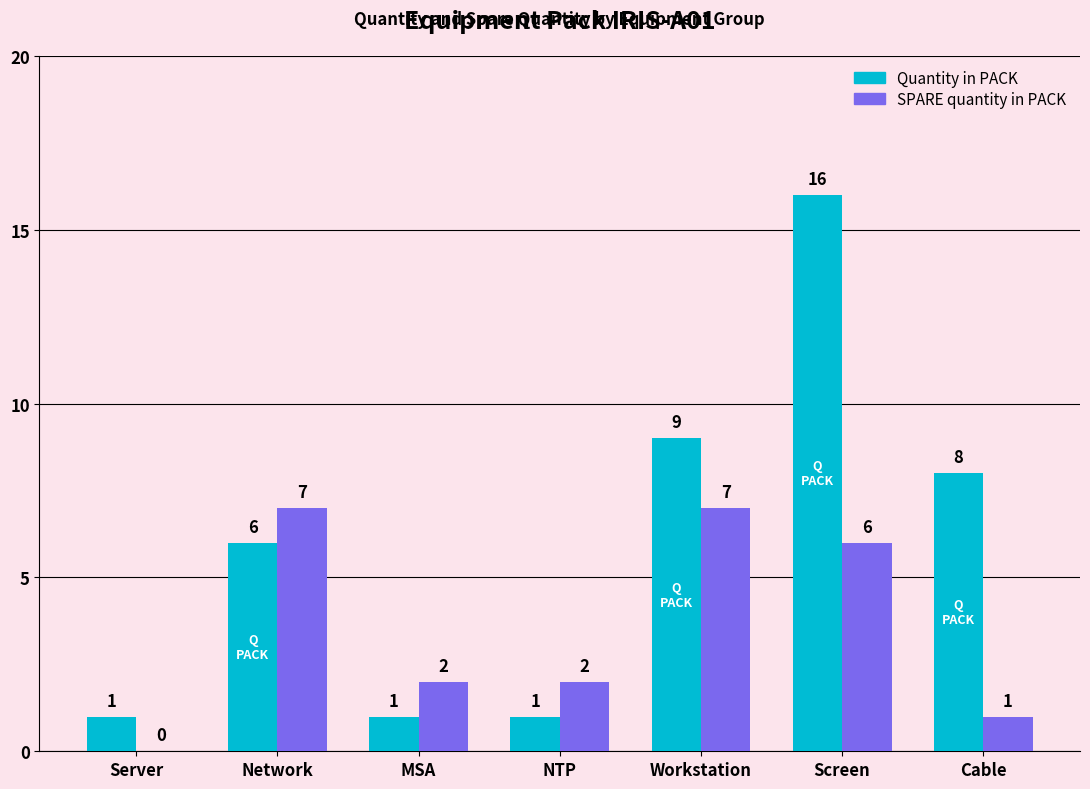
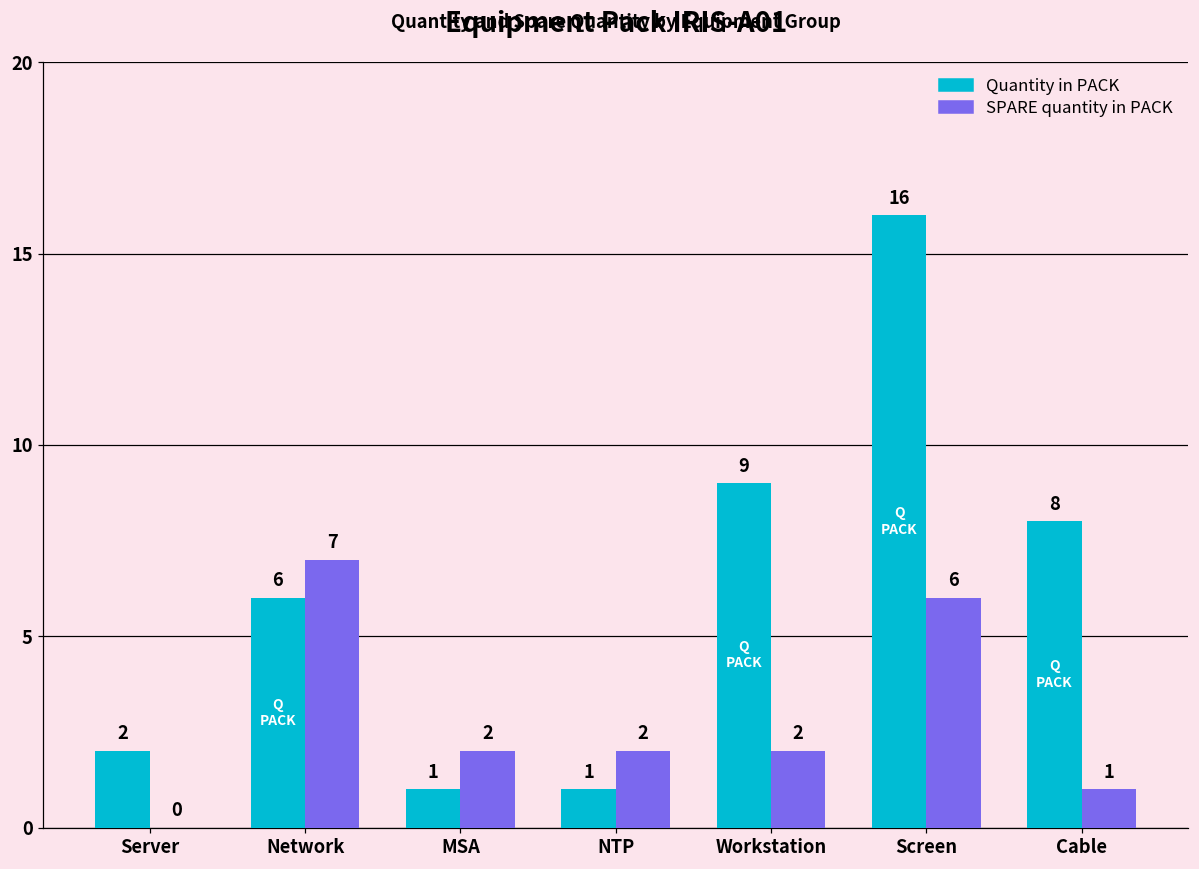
Quantity in PACK, Server: 1 -> 2
SPARE quantity in PACK, Workstation: 7 -> 2
